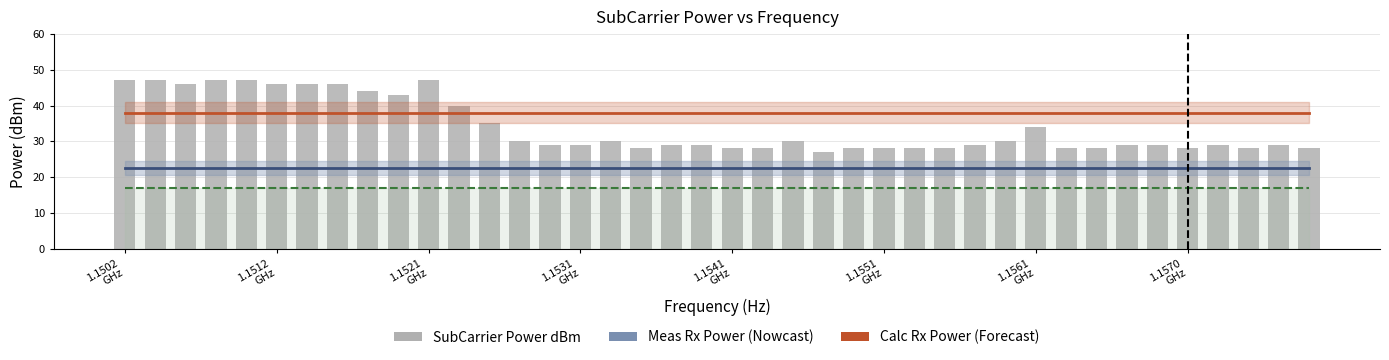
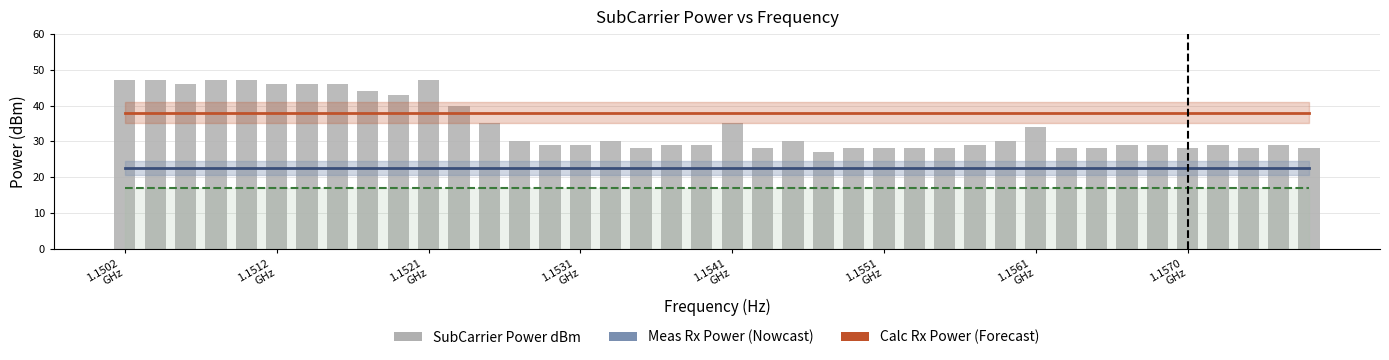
SubCarrier Power dBm, 1.1541 GHz: 28 -> 35
